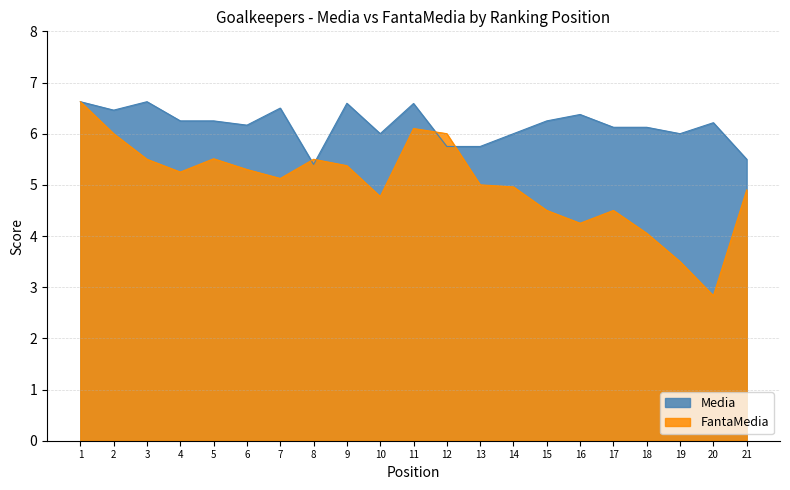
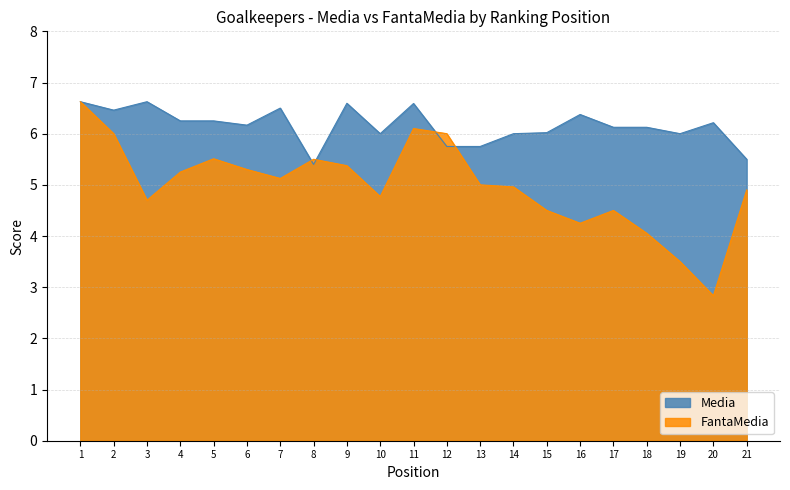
FantaMedia, 3: 5.5 -> 4.7
Media, 15: 6.3 -> 6.0
